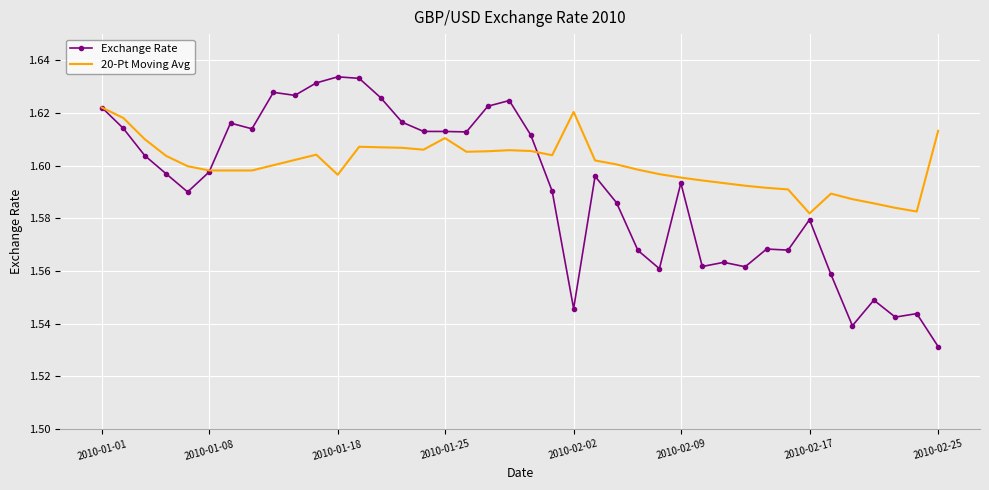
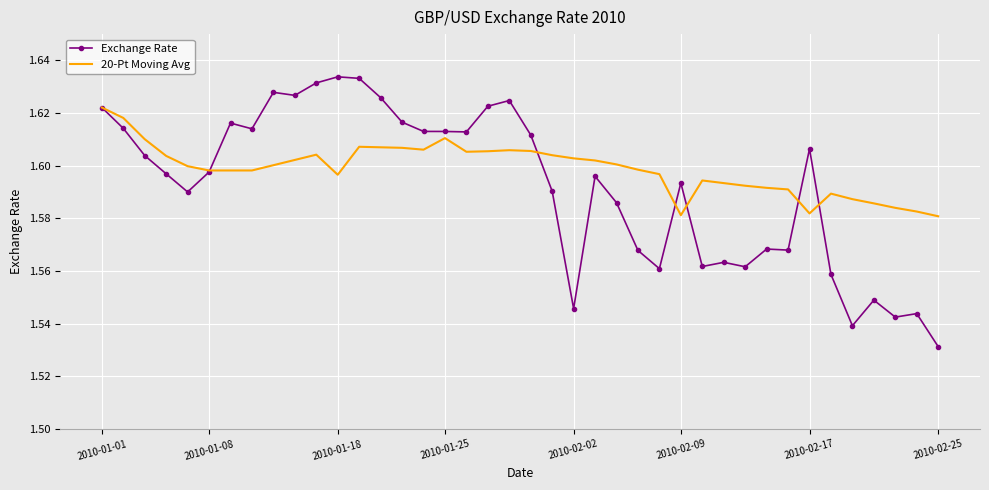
20-Pt Moving Avg, 2010-02-02: 1.620 -> 1.603
20-Pt Moving Avg, 2010-02-09: 1.596 -> 1.581
Exchange Rate, 2010-02-17: 1.580 -> 1.606
20-Pt Moving Avg, 2010-02-25: 1.613 -> 1.581
